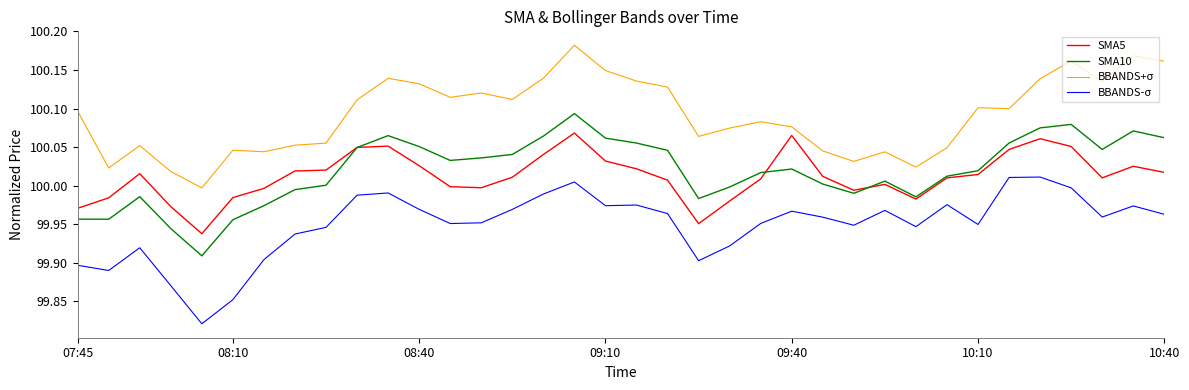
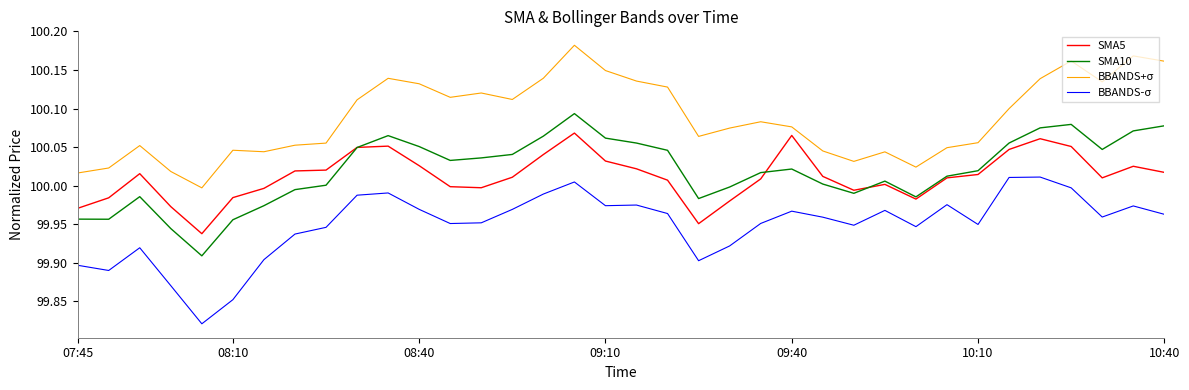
BBANDS+σ, 07:45: 100.10 -> 100.02
BBANDS+σ, 10:10: 100.10 -> 100.06
SMA10, 10:40: 100.06 -> 100.08
